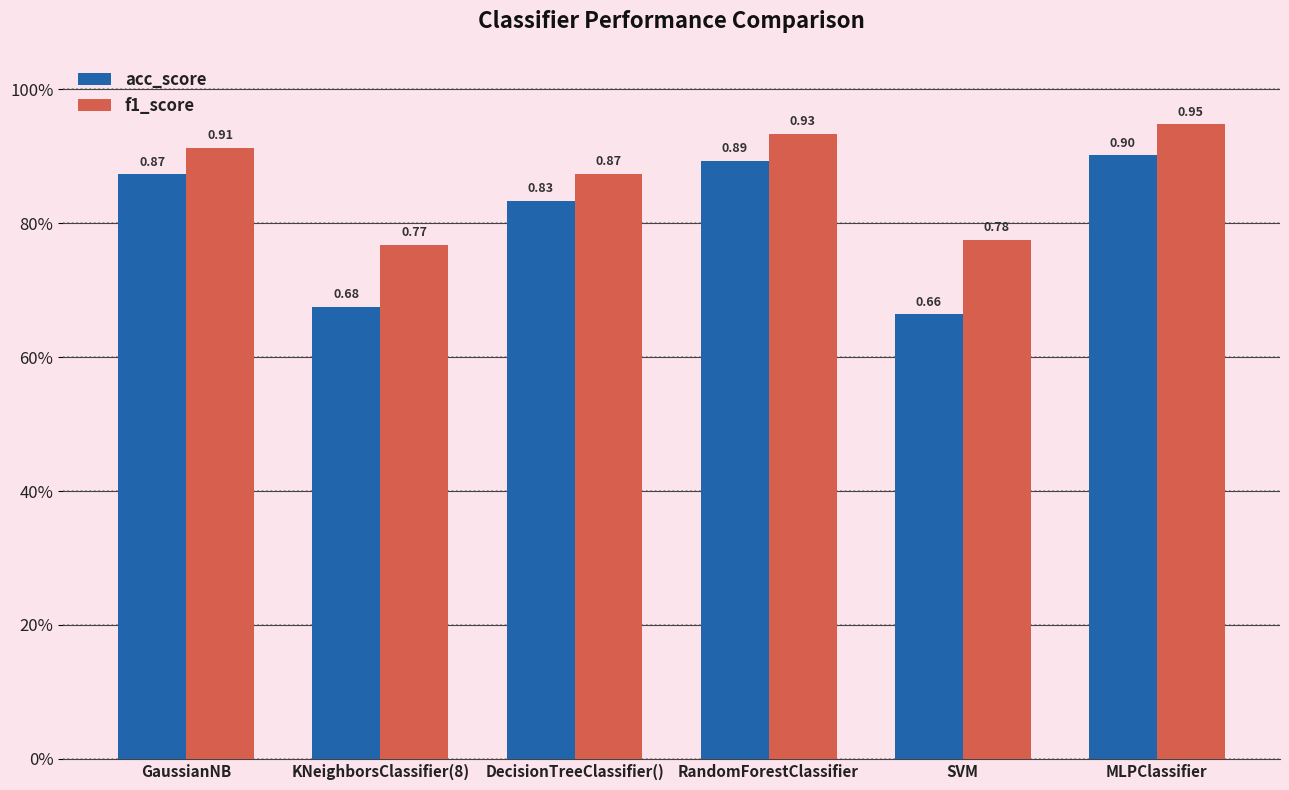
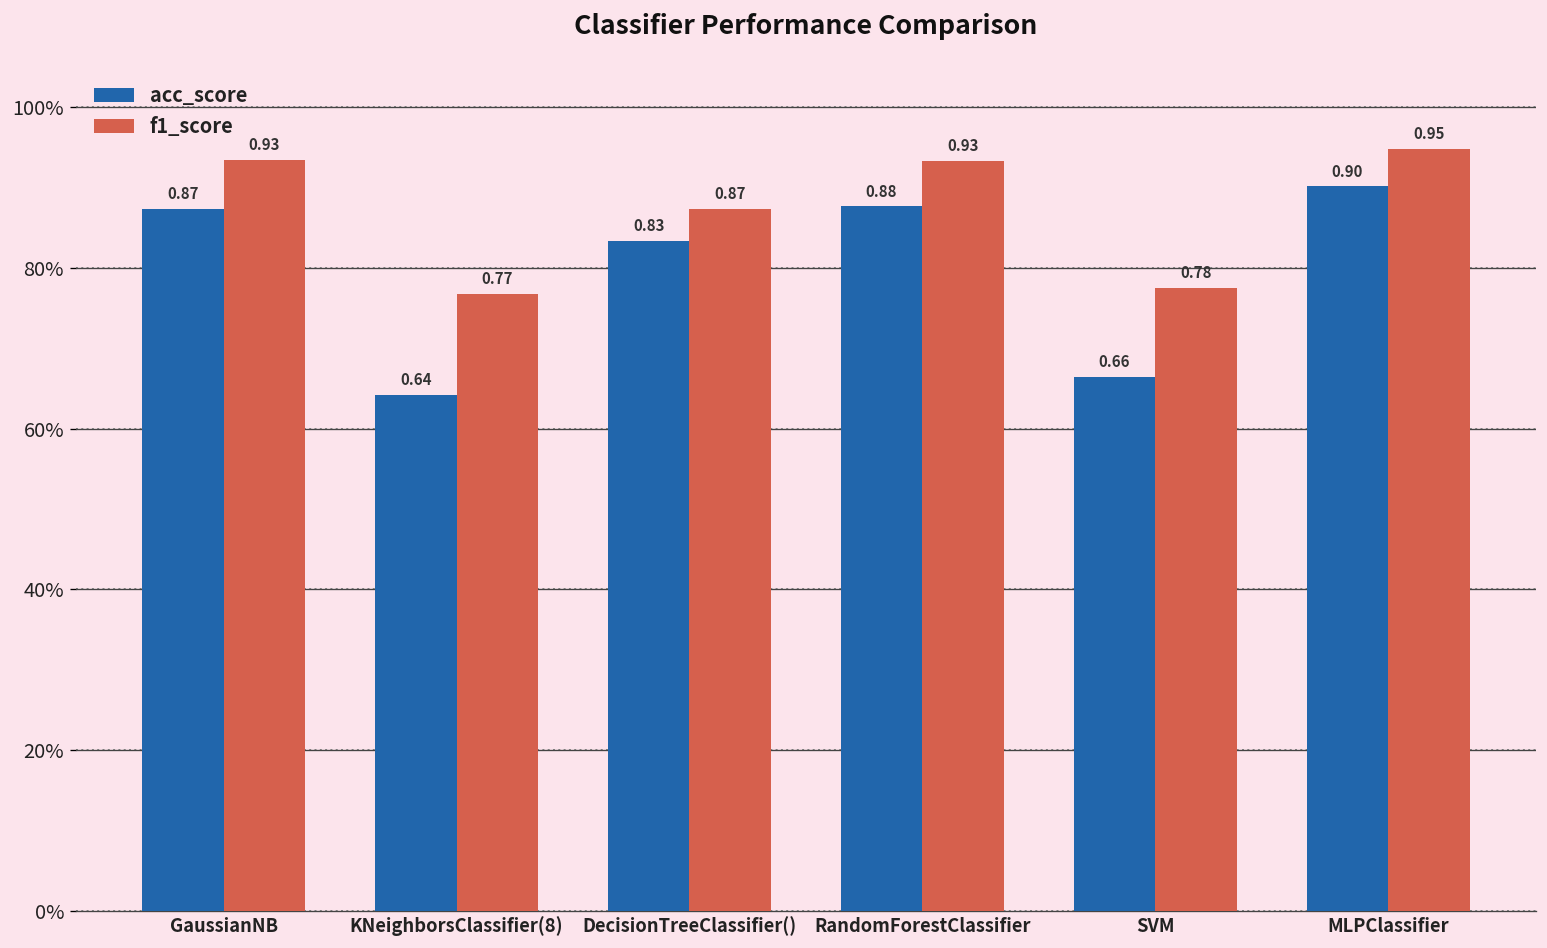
f1_score, GaussianNB: 0.91 -> 0.93
acc_score, KNeighborsClassifier(8): 0.68 -> 0.64
acc_score, RandomForestClassifier: 0.89 -> 0.88
